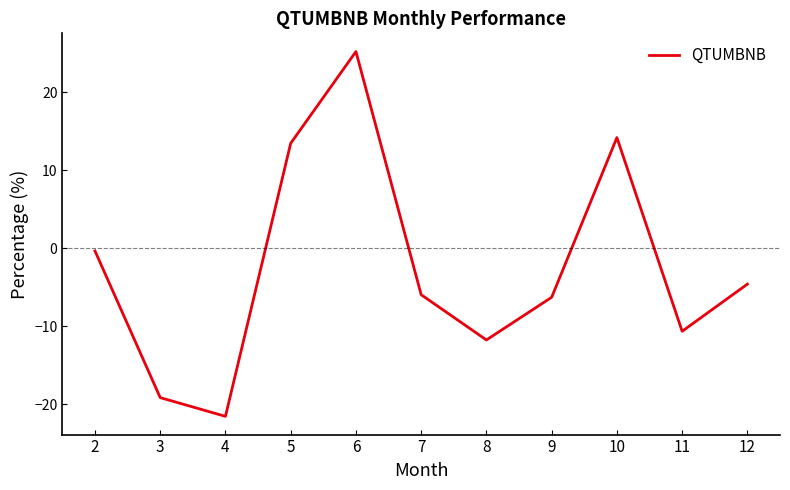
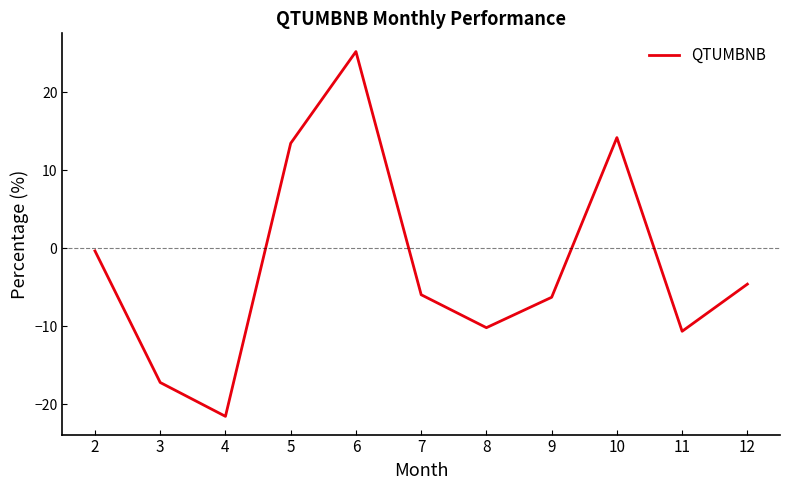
3: -19 -> -17
8: -12 -> -10
